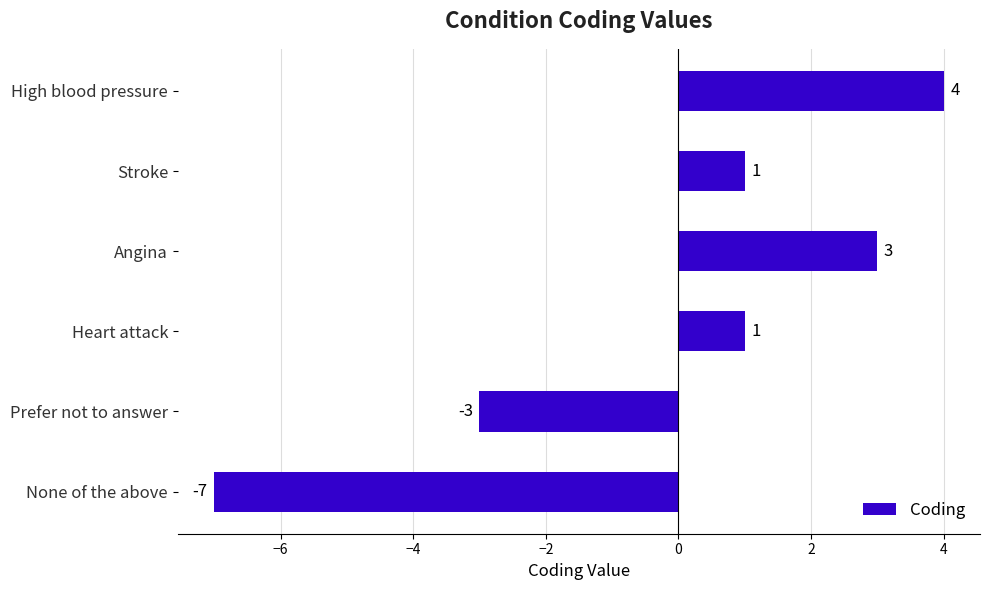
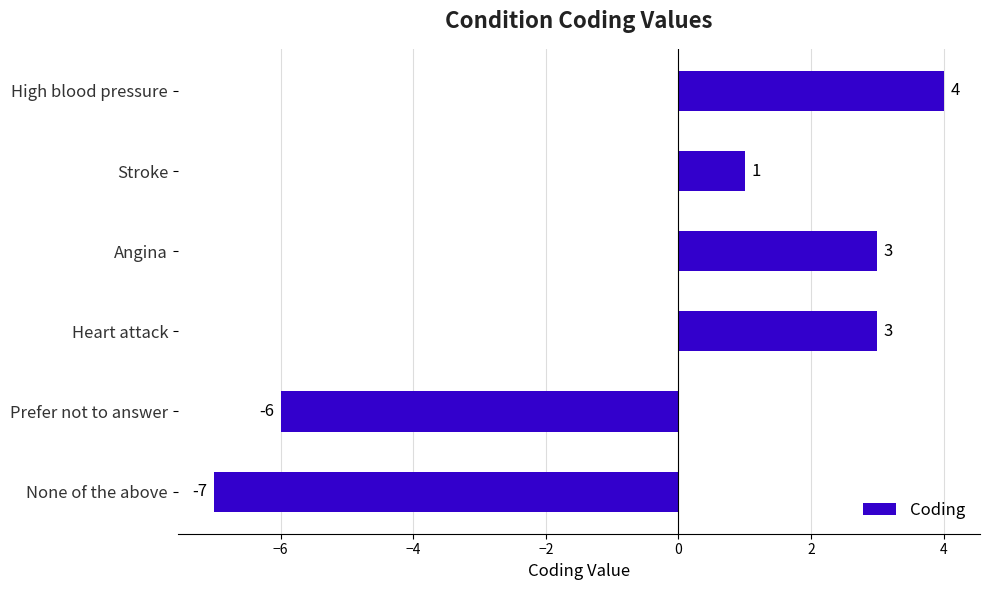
Heart attack: 1 -> 3
Prefer not to answer: -3 -> -6
